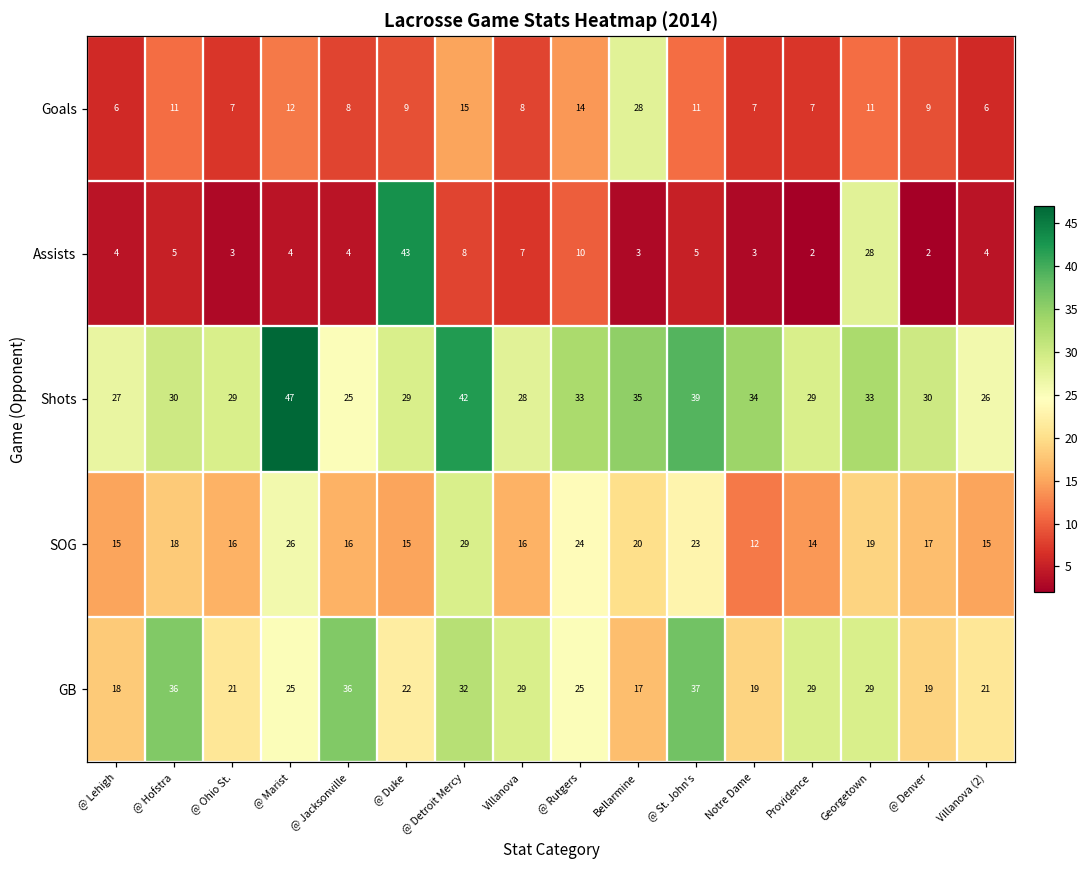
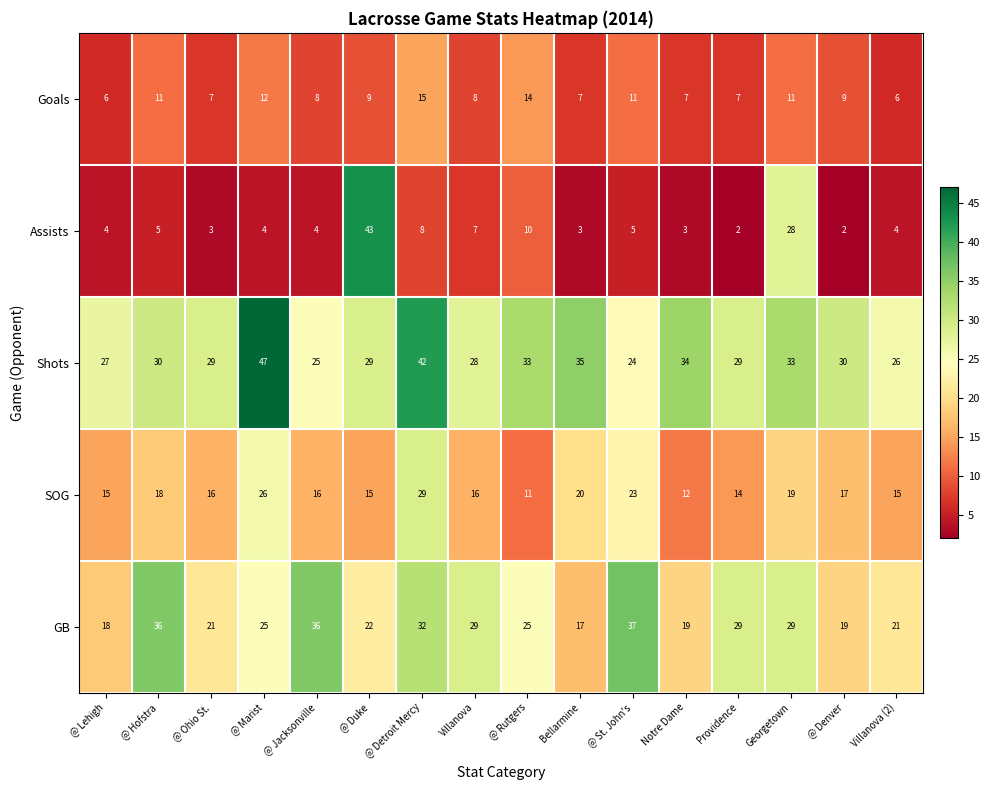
Goals, Bellarmine: 28 -> 7
Shots, @ St. John's: 39 -> 24
SOG, @ Rutgers: 24 -> 11
